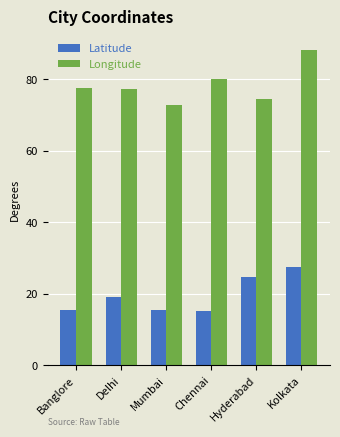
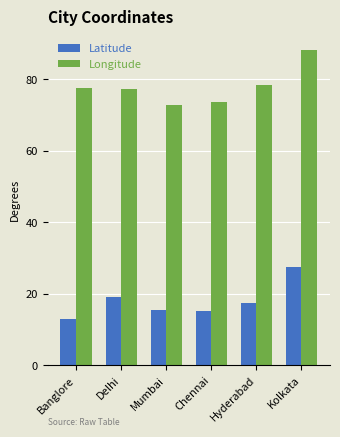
Latitude, Banglore: 16 -> 13
Longitude, Chennai: 80 -> 74
Latitude, Hyderabad: 25 -> 17
Longitude, Hyderabad: 74 -> 78
